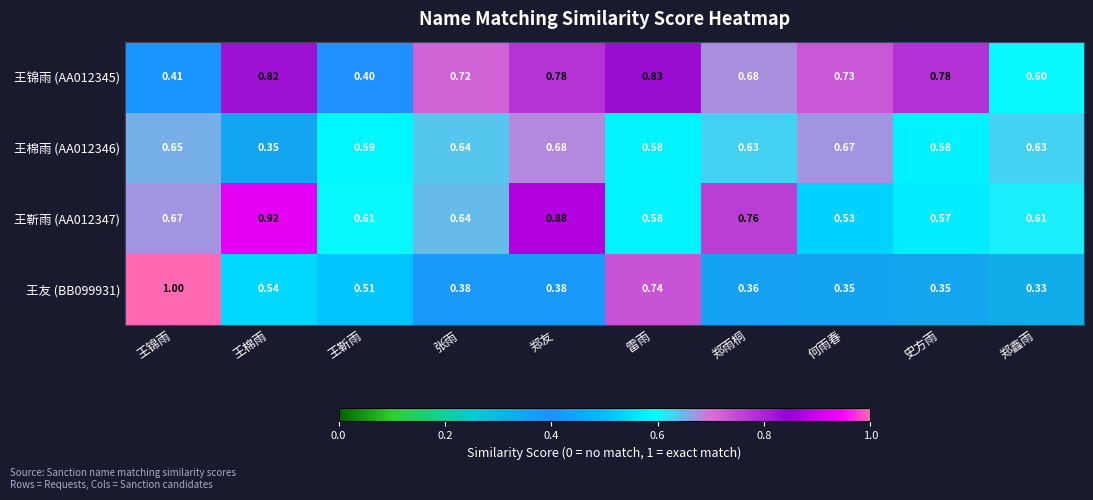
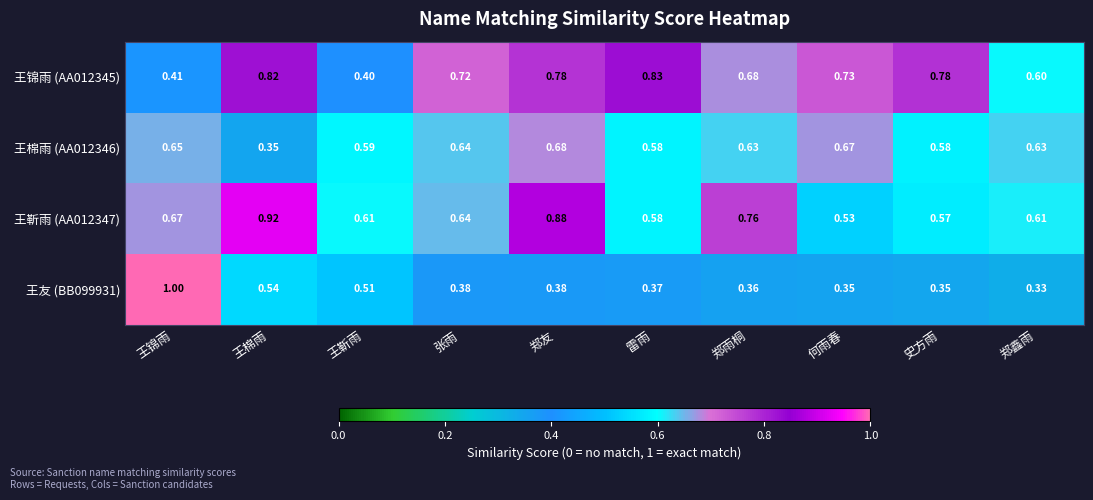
王友 (BB099931), 雷雨: 0.74 -> 0.37
